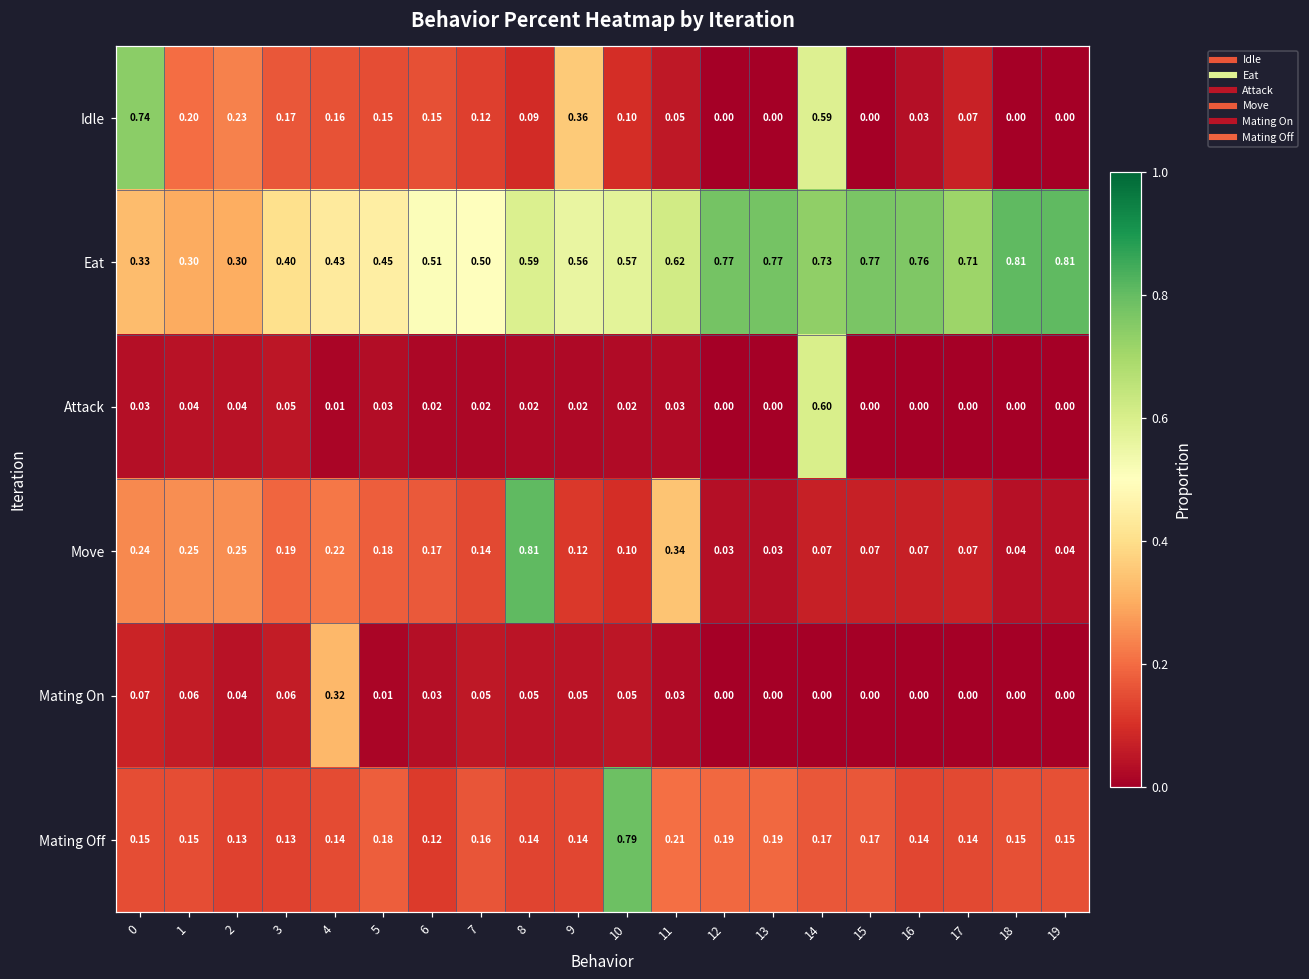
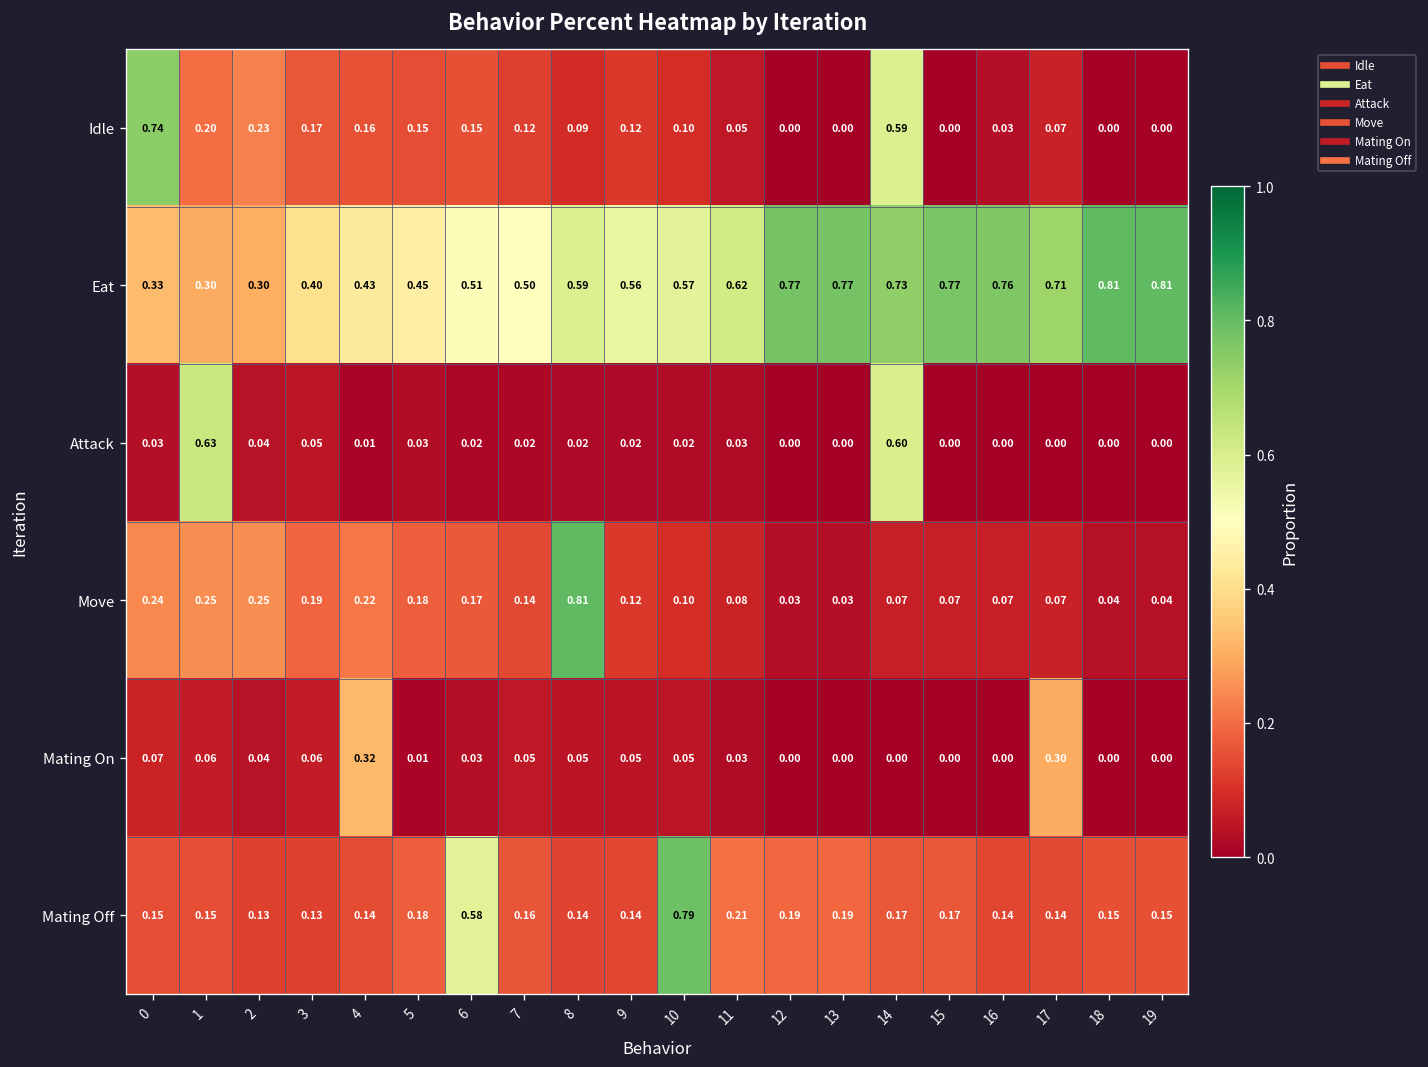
Idle, 9: 0.36 -> 0.12
Attack, 1: 0.04 -> 0.63
Move, 11: 0.34 -> 0.08
Mating On, 17: 0.00 -> 0.30
Mating Off, 6: 0.12 -> 0.58
